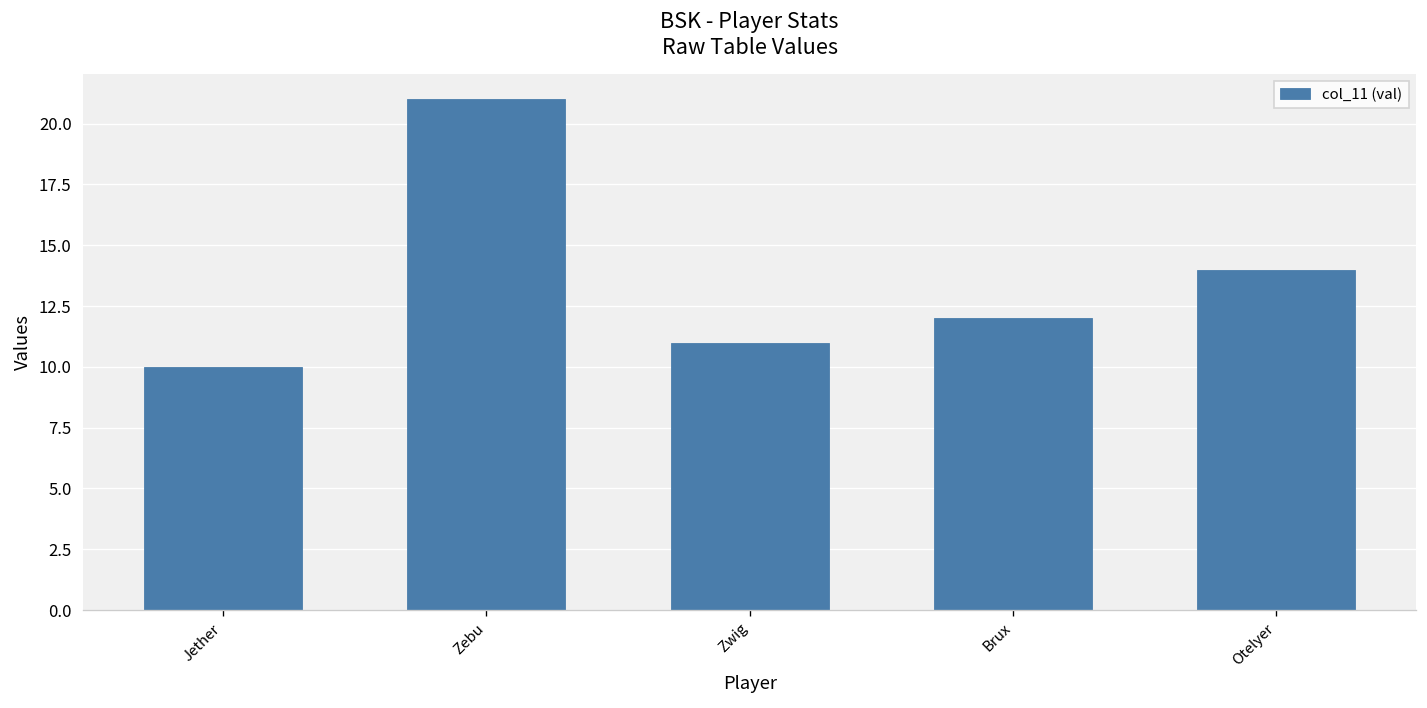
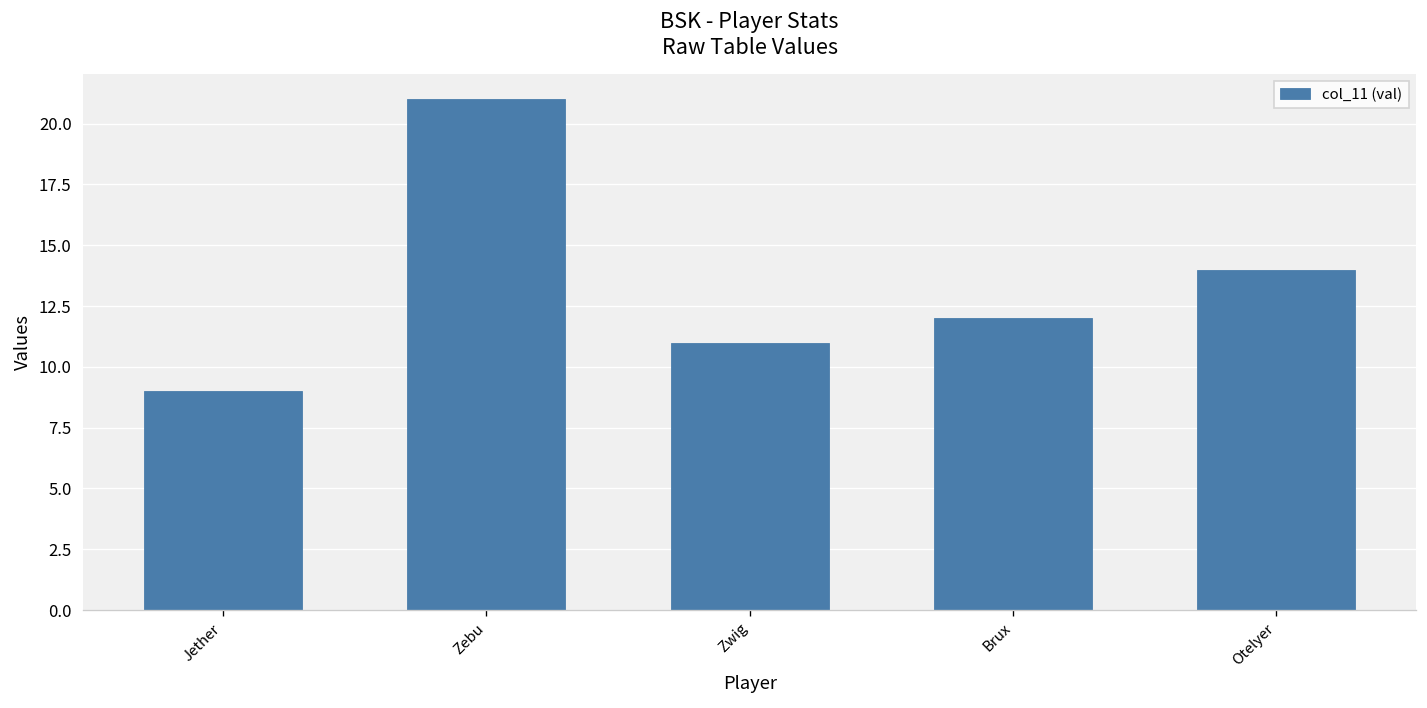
Jether: 10 -> 9
